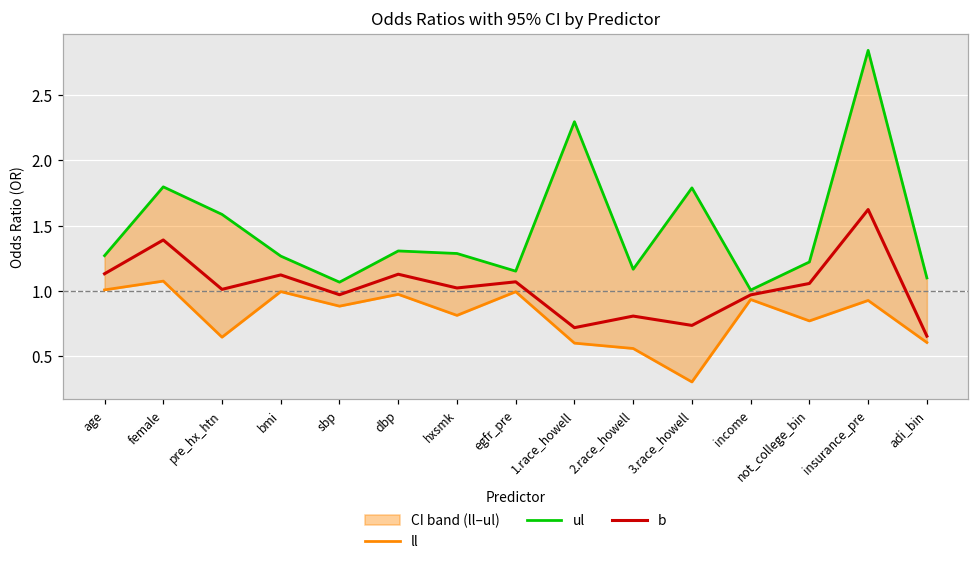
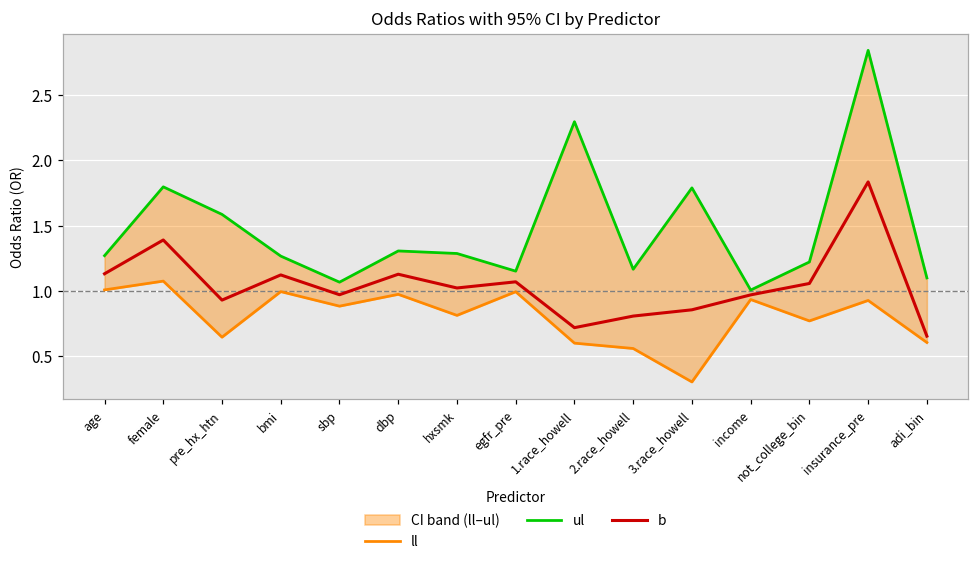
b, pre_hx_htn: 1.01 -> 0.93
b, 3.race_howell: 0.74 -> 0.85
b, insurance_pre: 1.62 -> 1.83
